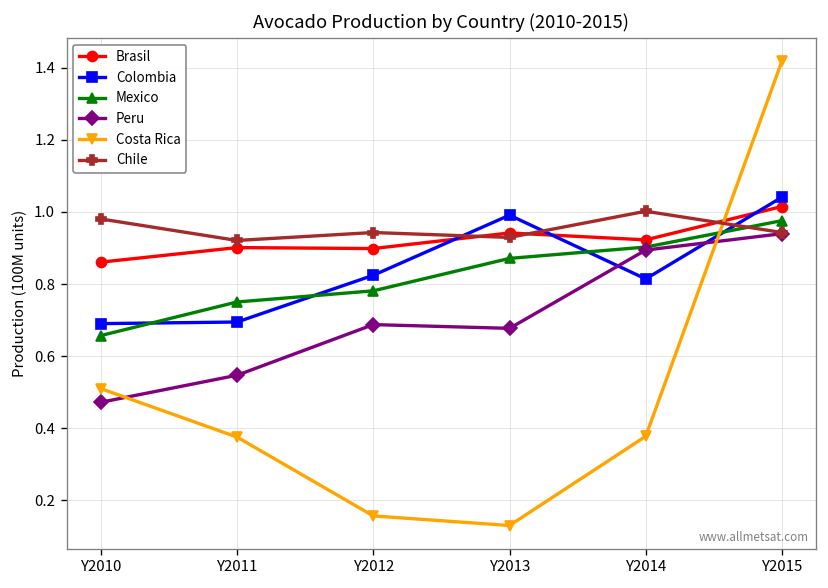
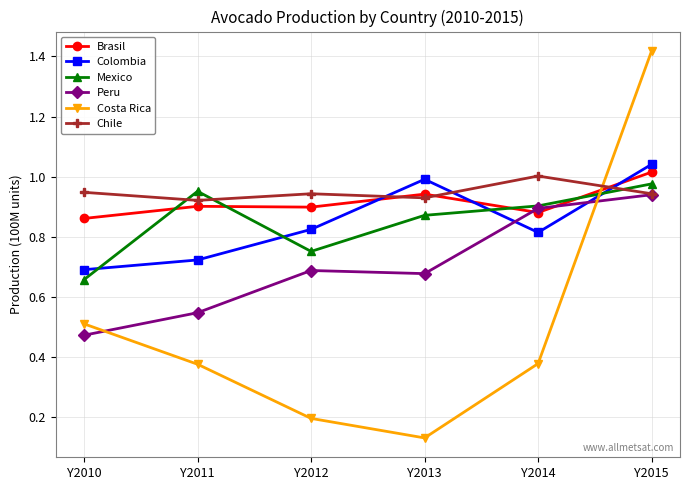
Chile, Y2010: 0.98 -> 0.95
Colombia, Y2011: 0.69 -> 0.72
Mexico, Y2011: 0.75 -> 0.95
Mexico, Y2012: 0.78 -> 0.75
Costa Rica, Y2012: 0.16 -> 0.20
Brasil, Y2014: 0.92 -> 0.88
